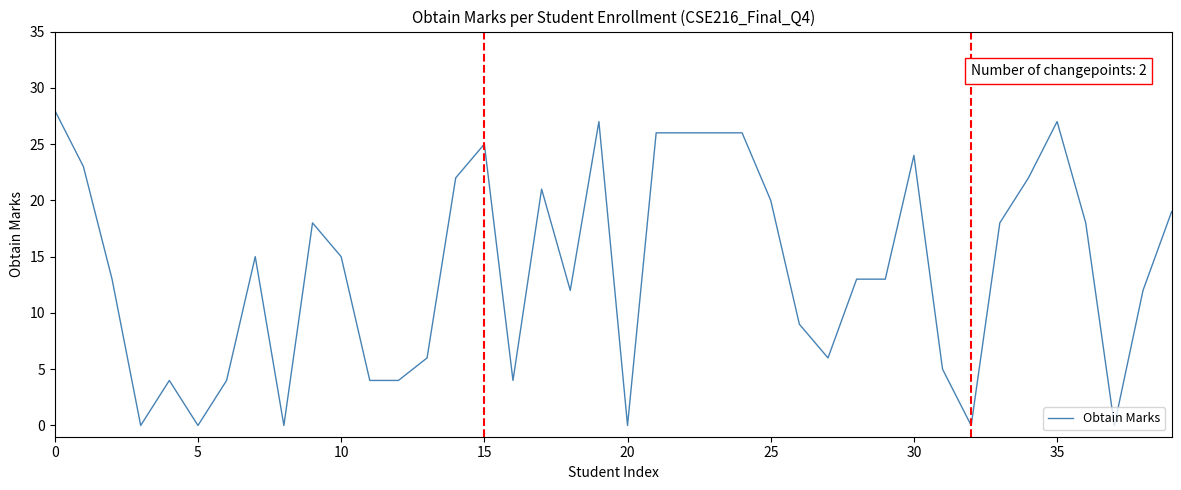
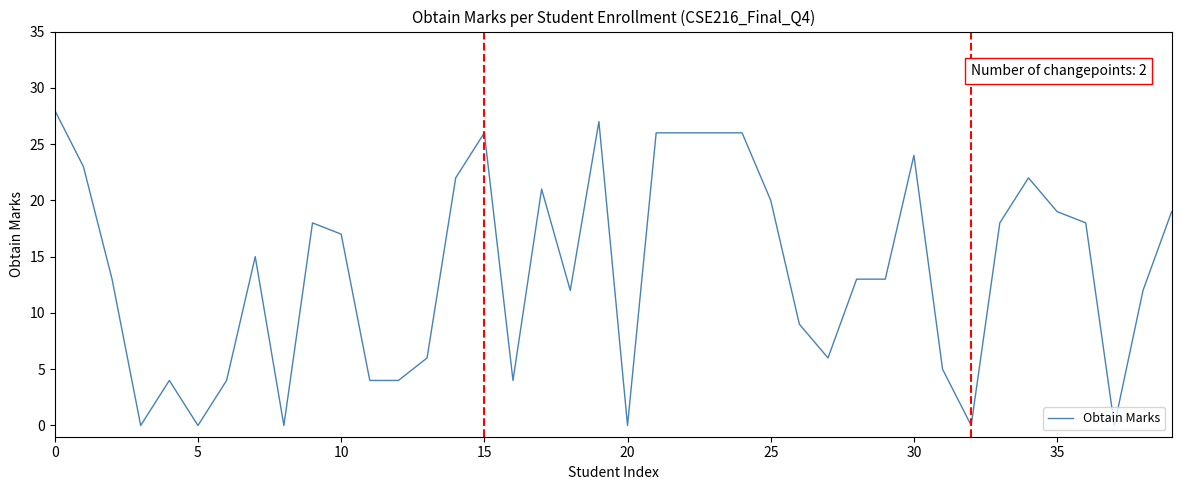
10: 15 -> 17
15: 25 -> 26
35: 27 -> 19
